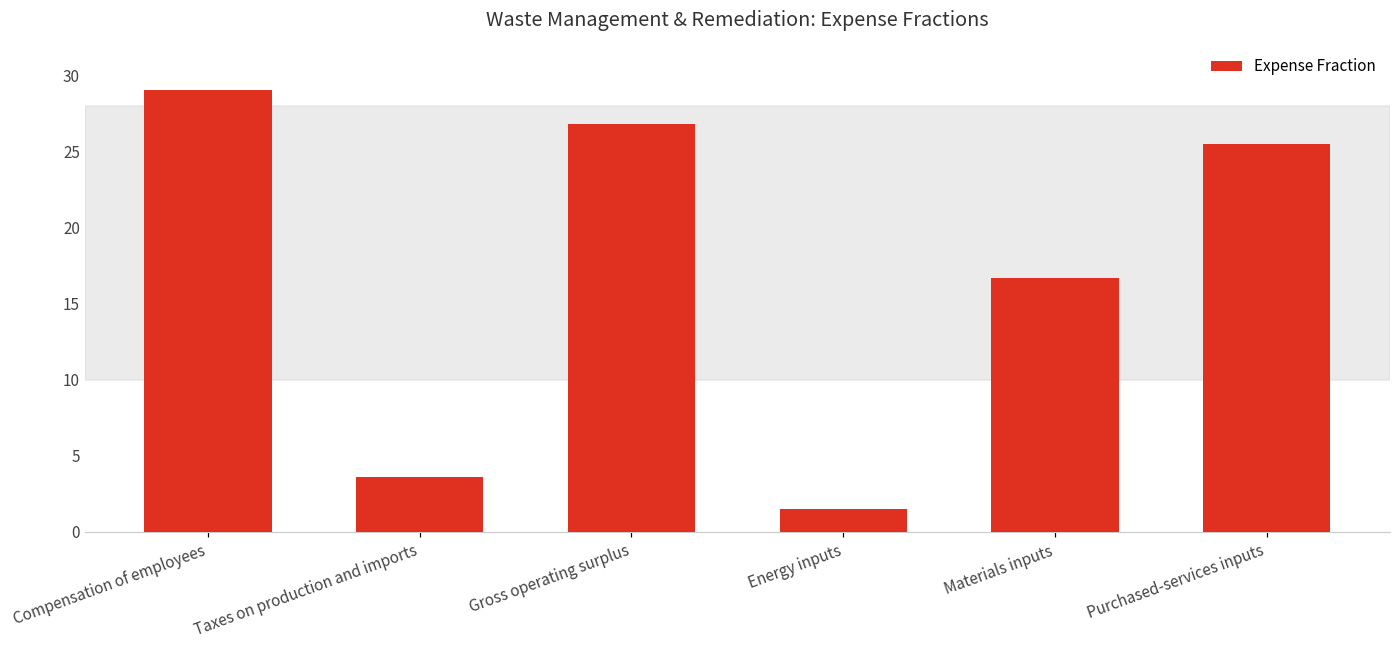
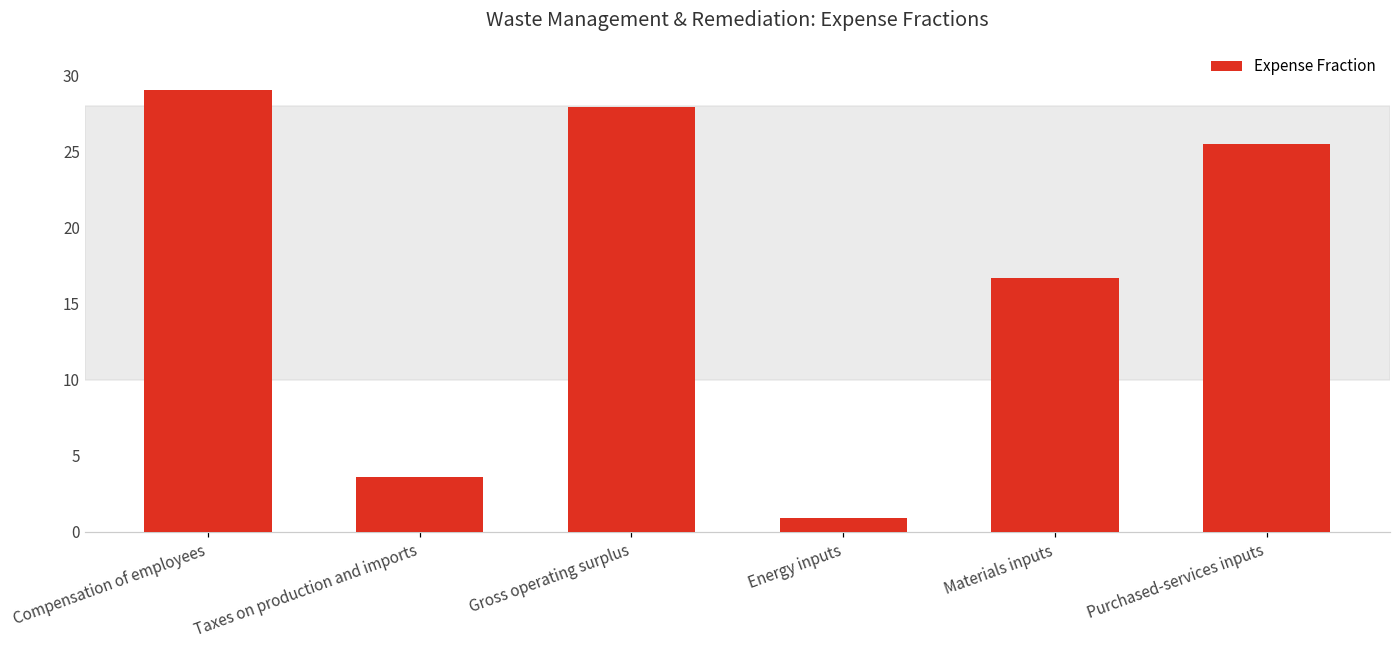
Gross operating surplus: 26.8 -> 27.9
Energy inputs: 1.5 -> 0.9
